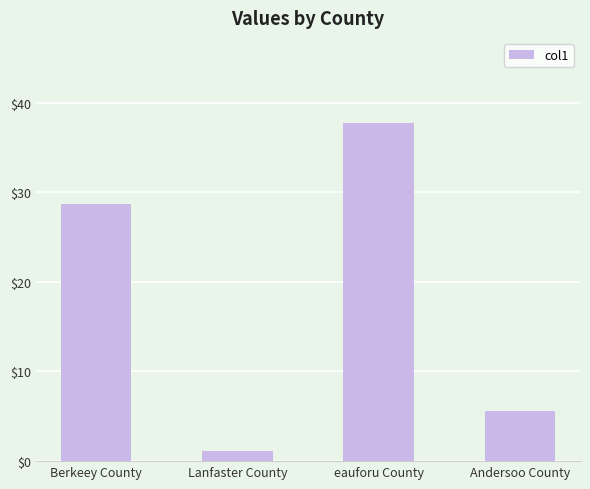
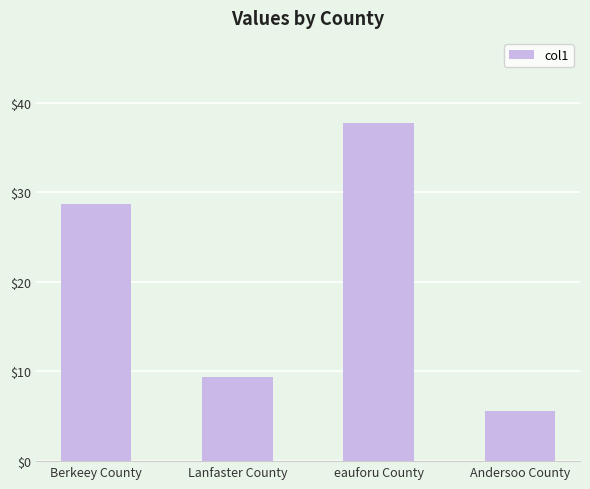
Lanfaster County: $1 -> $9
